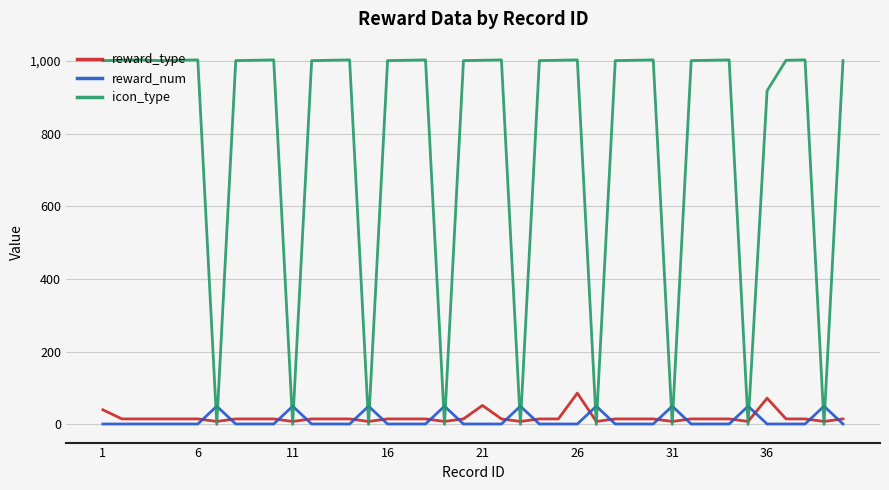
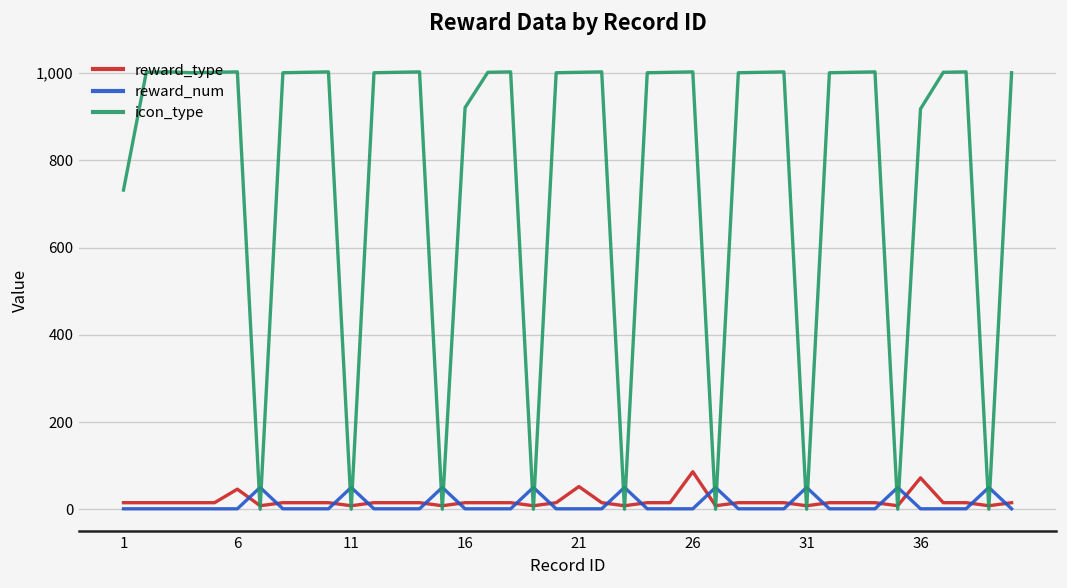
reward_type, 1: 40 -> 20
icon_type, 1: 1,000 -> 730
reward_type, 6: 20 -> 50
icon_type, 16: 1,000 -> 920
